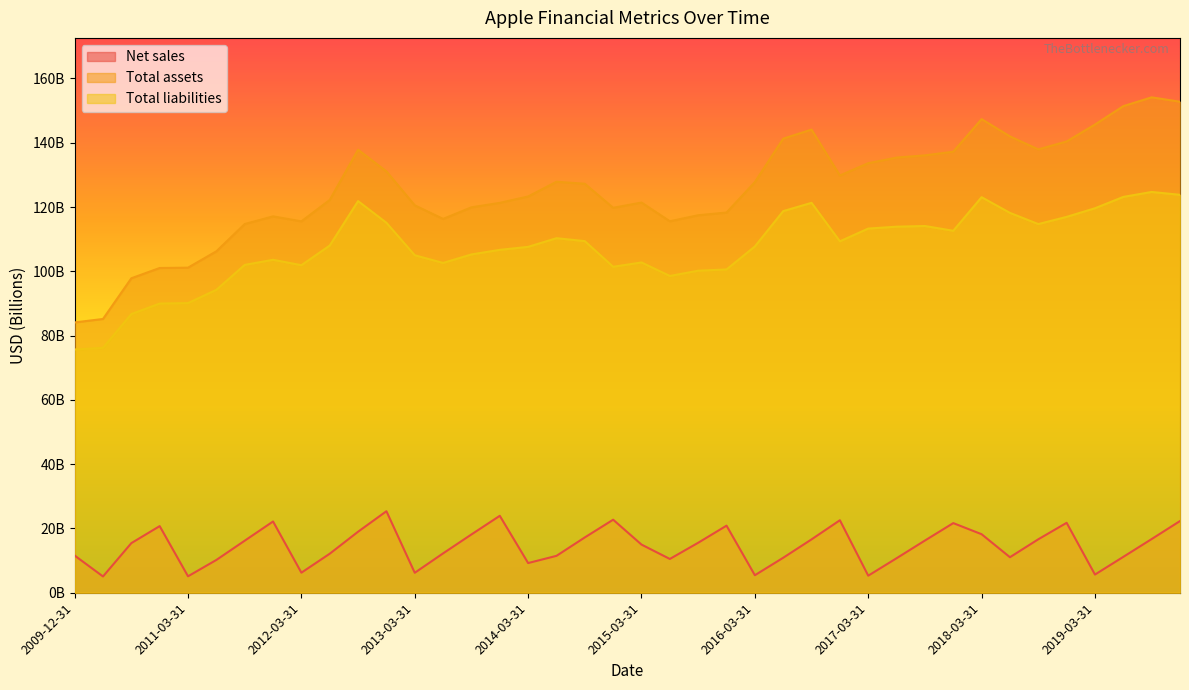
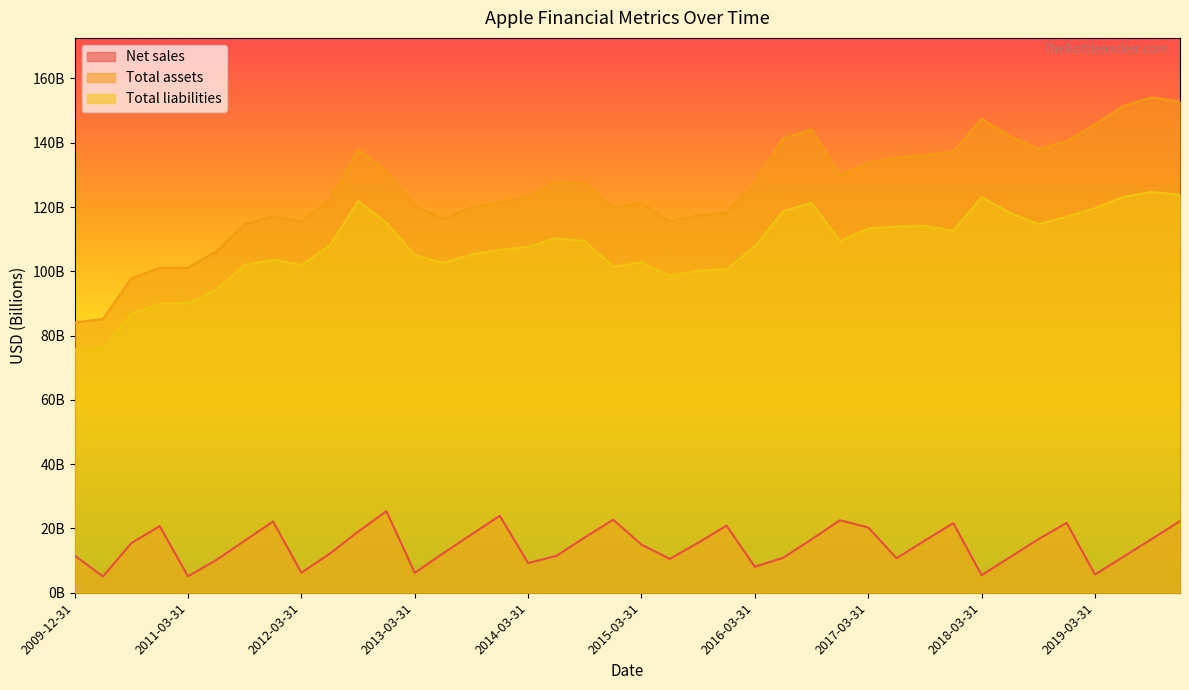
Net sales, 2016-03-31: 5000000000 -> 8000000000
Net sales, 2017-03-31: 5000000000 -> 20000000000
Net sales, 2018-03-31: 18000000000 -> 5000000000
